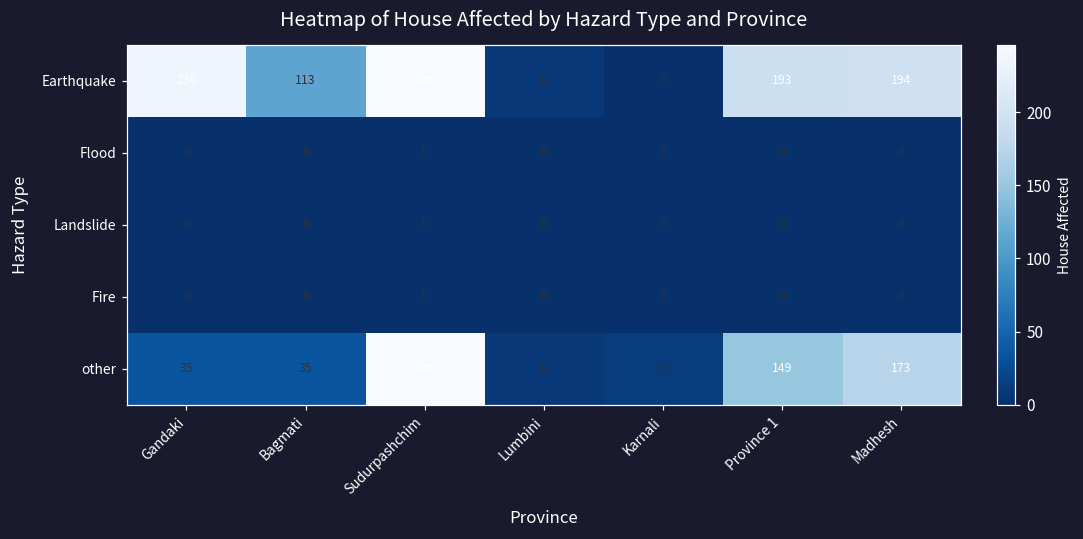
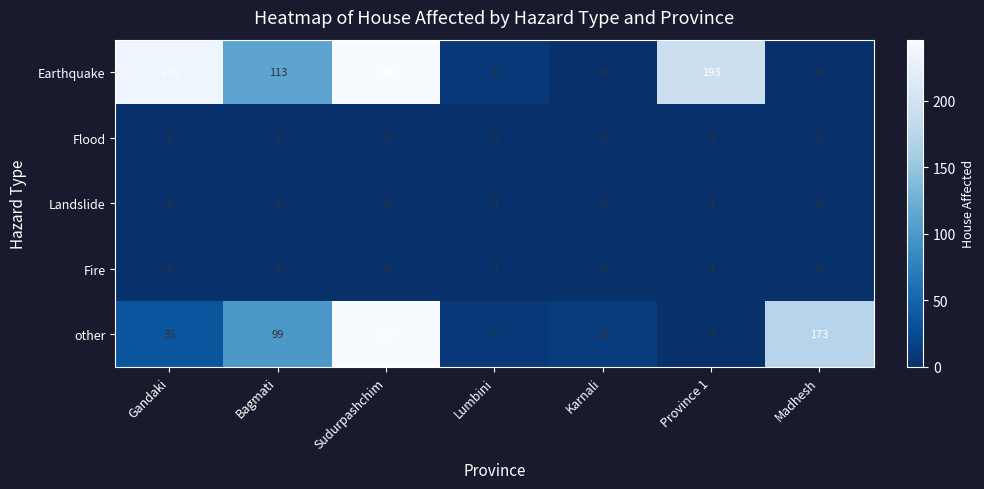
Earthquake, Madhesh: 194 -> 0
other, Bagmati: 35 -> 99
other, Province 1: 149 -> 0
